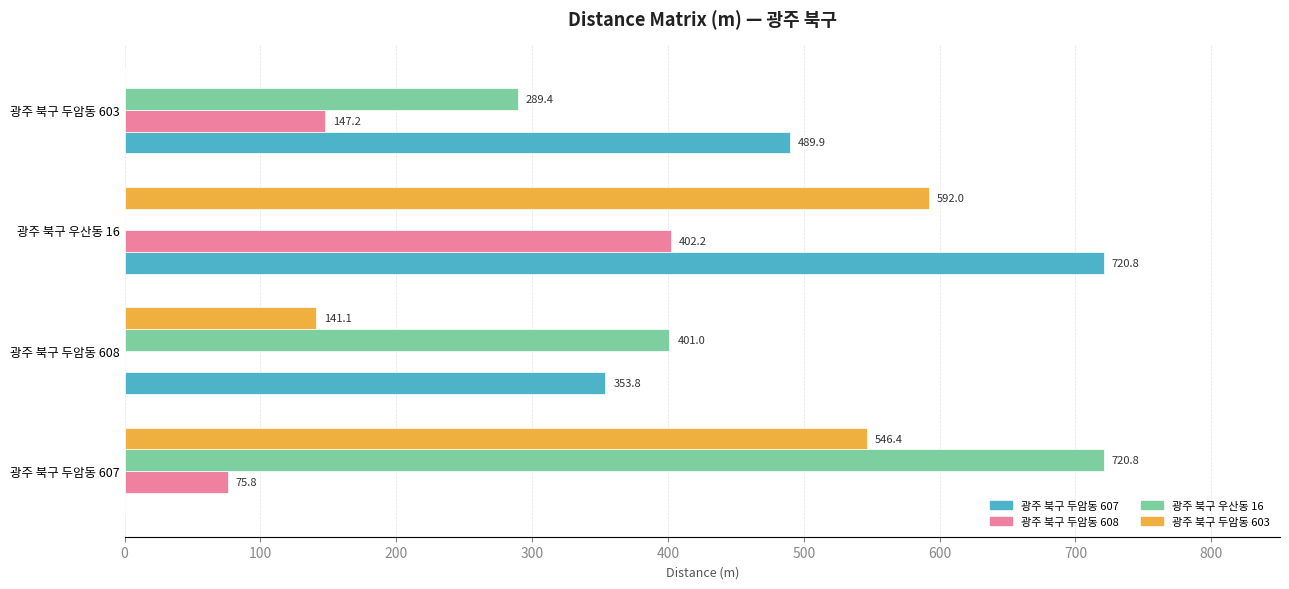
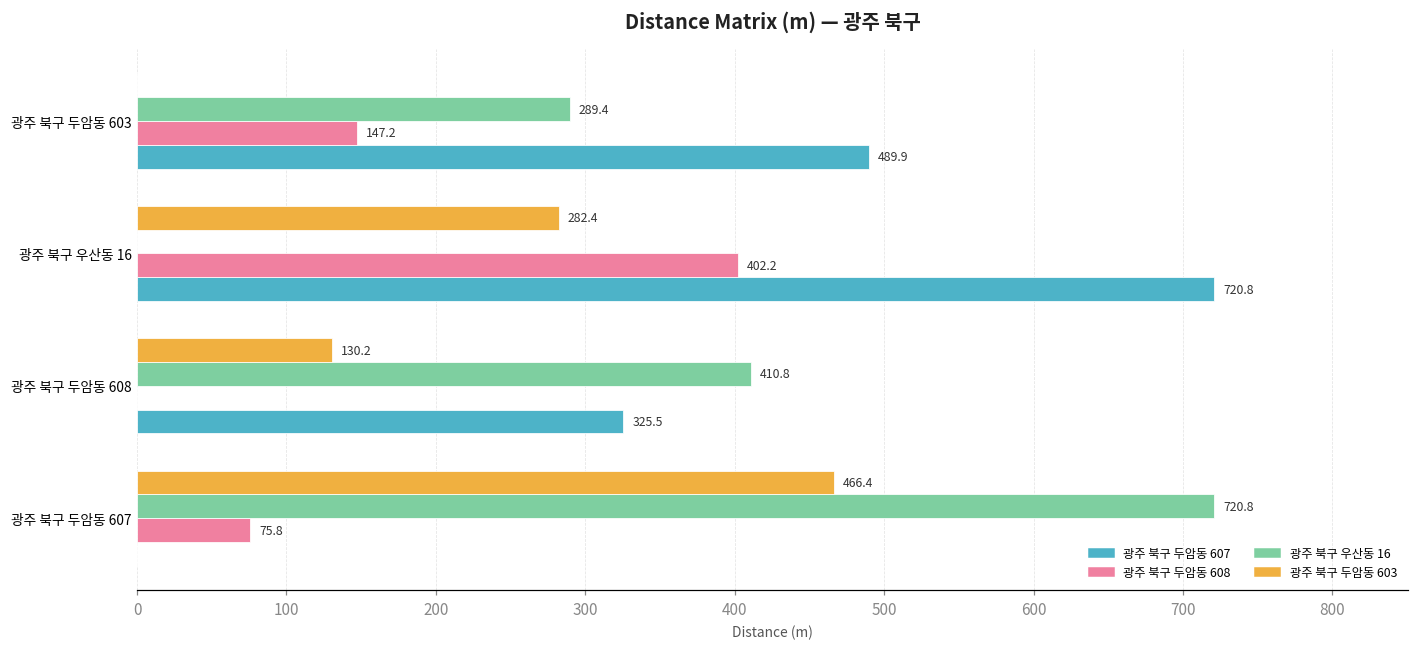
광주 북구 두암동 603, 광주 북구 우산동 16: 592.0 -> 282.4
광주 북구 두암동 603, 광주 북구 두암동 608: 141.1 -> 130.2
광주 북구 우산동 16, 광주 북구 두암동 608: 401.0 -> 410.8
광주 북구 두암동 607, 광주 북구 두암동 608: 353.8 -> 325.5
광주 북구 두암동 603, 광주 북구 두암동 607: 546.4 -> 466.4
